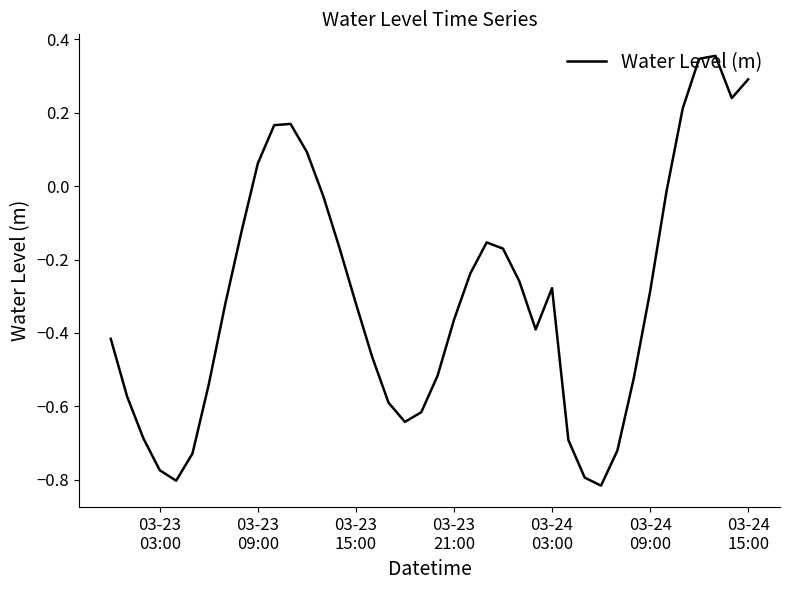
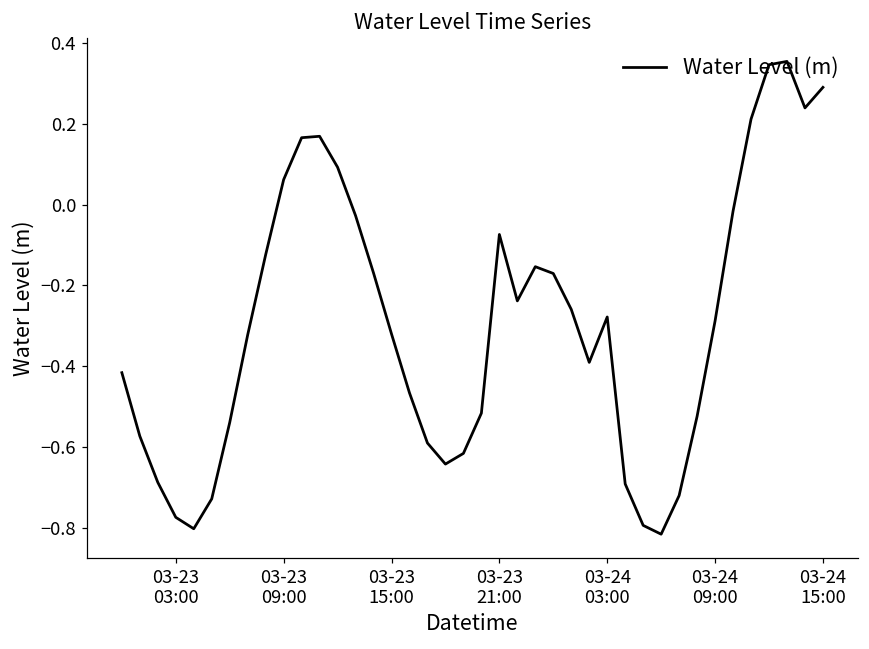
03-23 21:00: -0.36 -> -0.07
